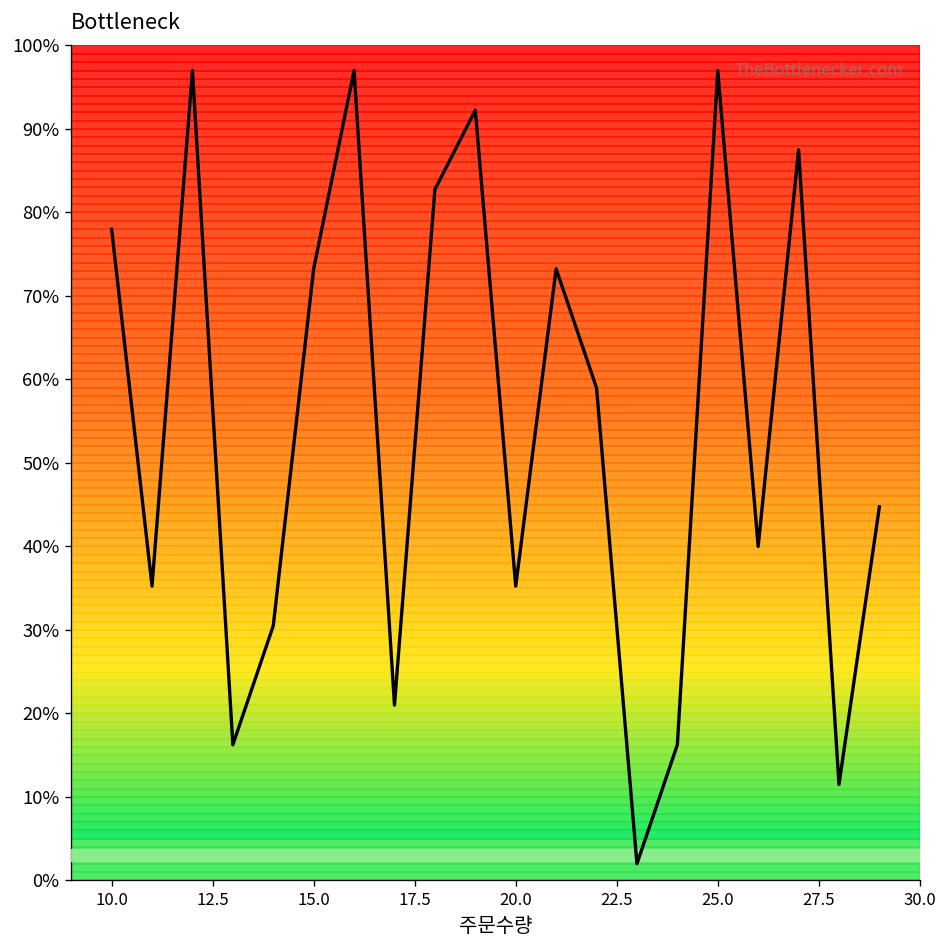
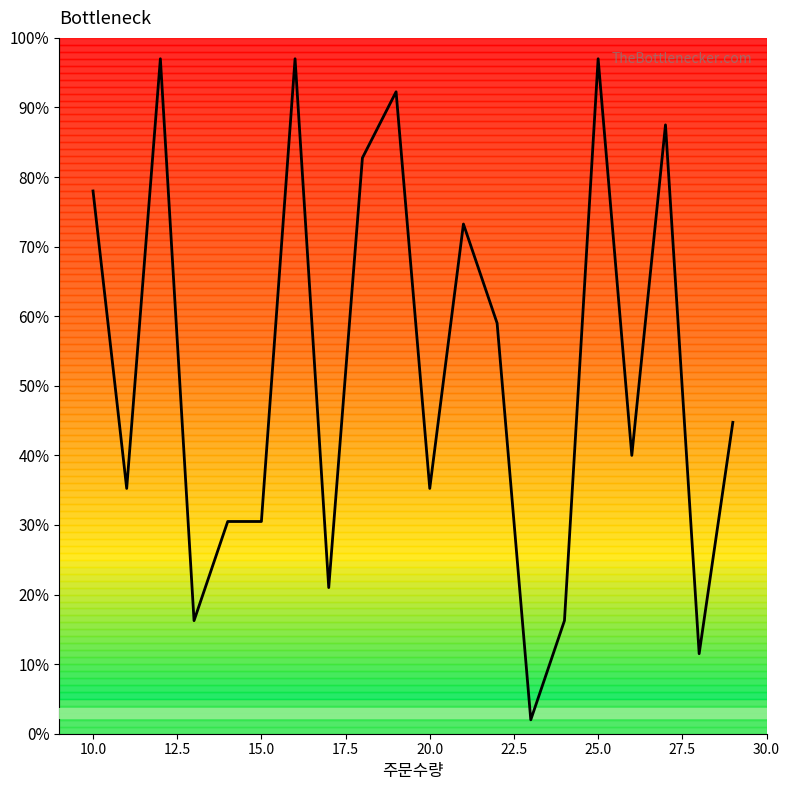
15.0: 73% -> 31%
